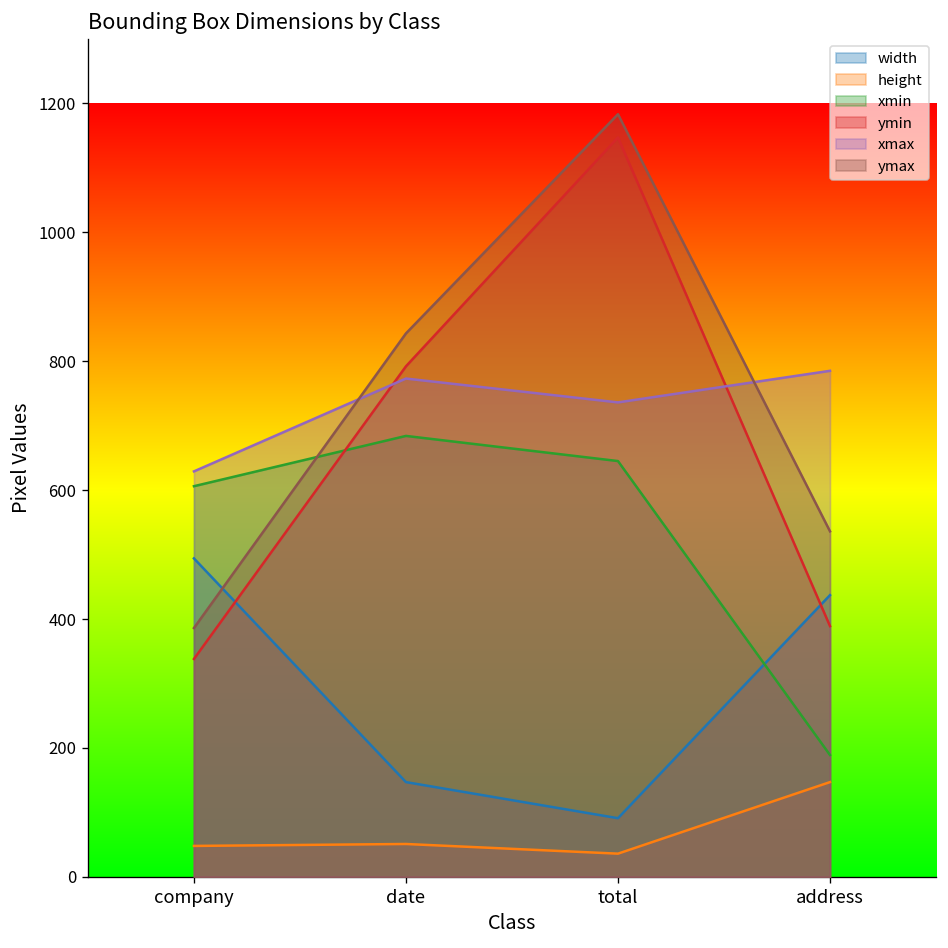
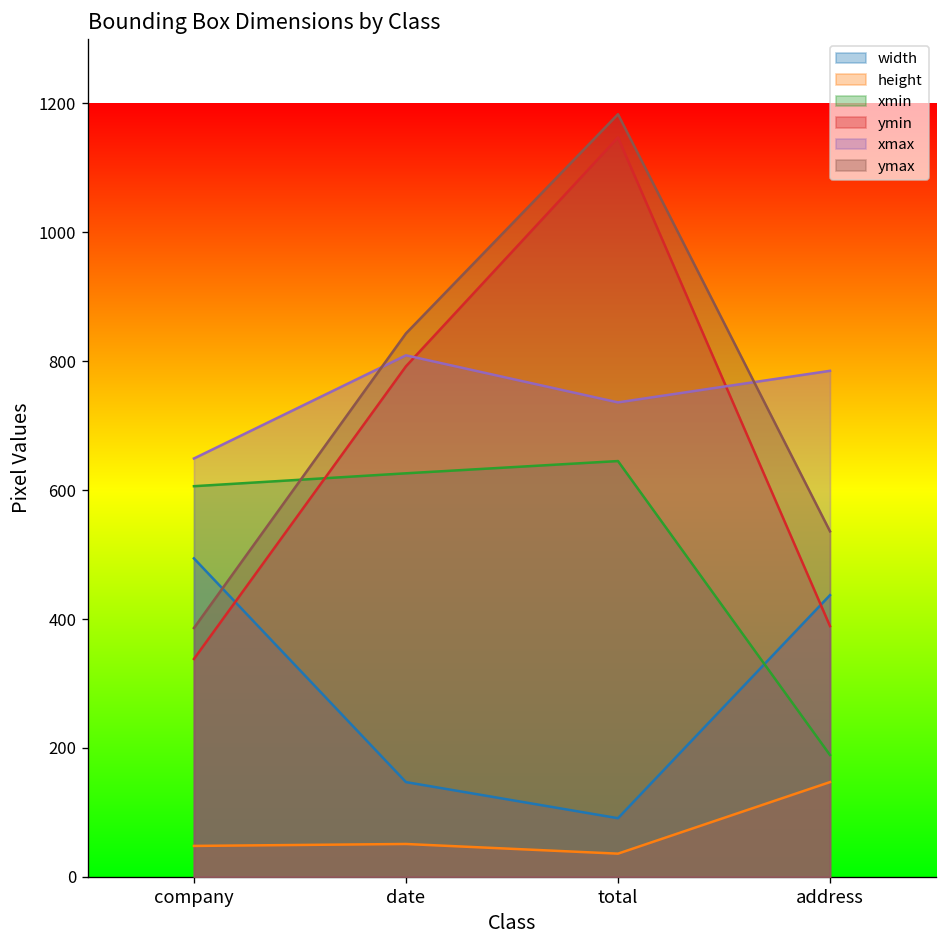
xmax, company: 630 -> 650
xmin, date: 680 -> 630
xmax, date: 770 -> 810
